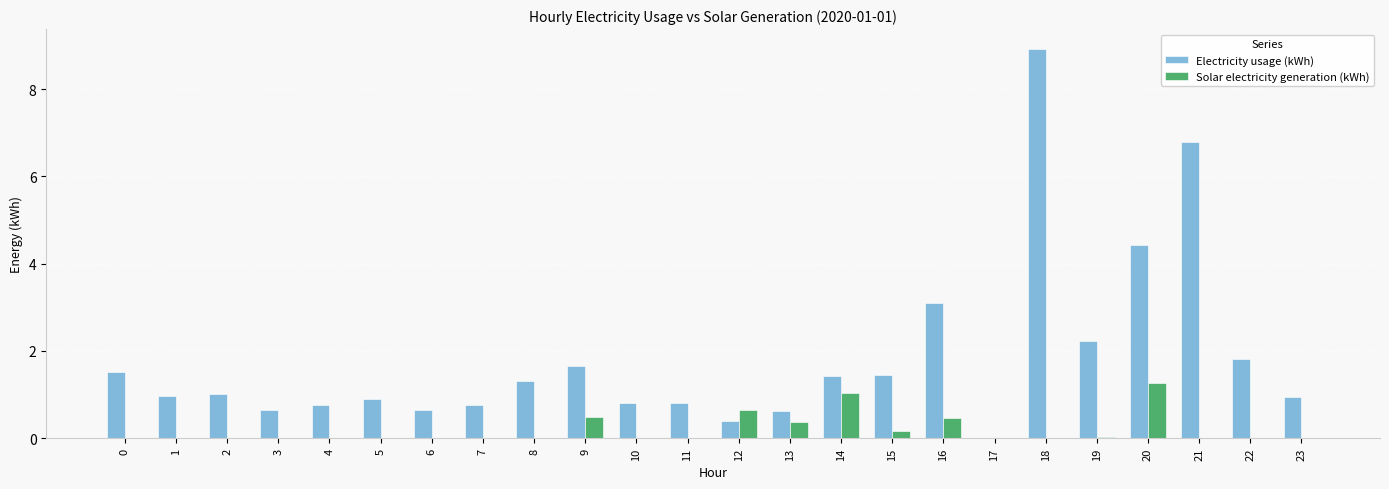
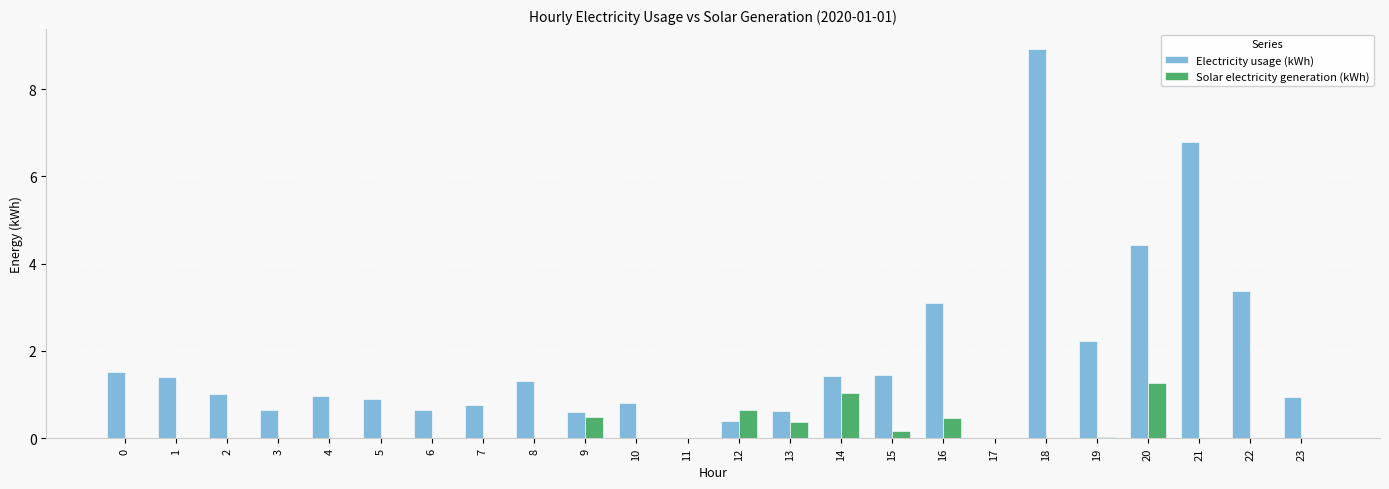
Electricity usage (kWh), 1: 1.0 -> 1.4
Electricity usage (kWh), 4: 0.8 -> 1.0
Electricity usage (kWh), 9: 1.7 -> 0.6
Electricity usage (kWh), 11: 0.8 -> 0.0
Electricity usage (kWh), 22: 1.8 -> 3.4
